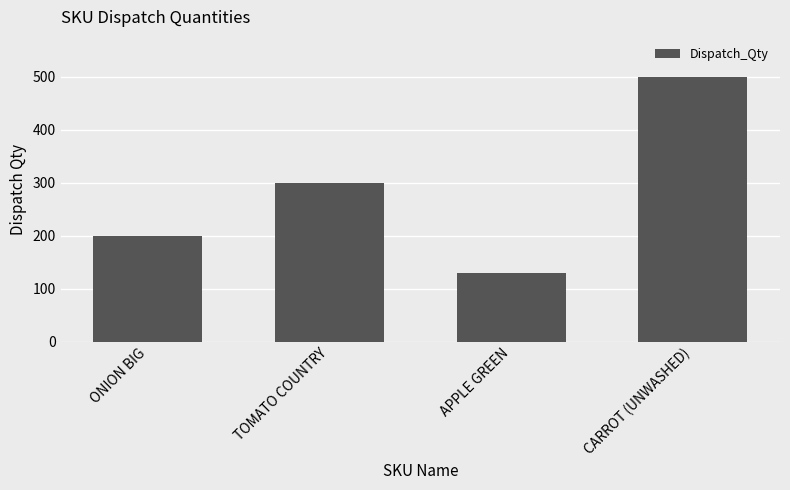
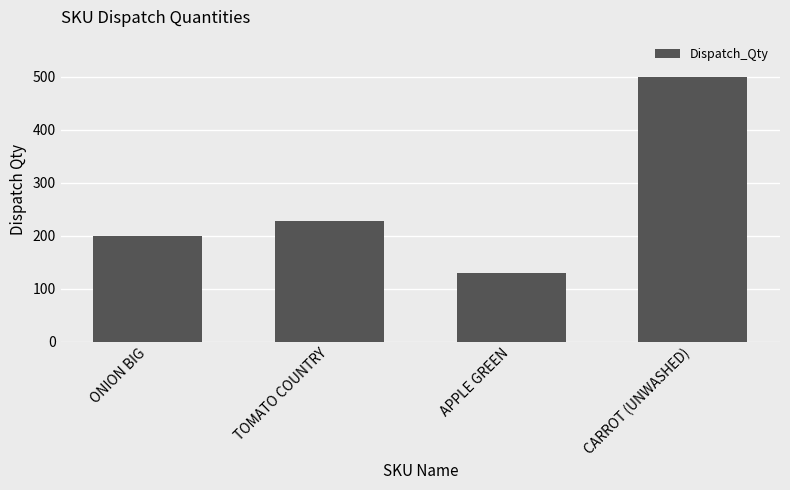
TOMATO COUNTRY: 300 -> 230
